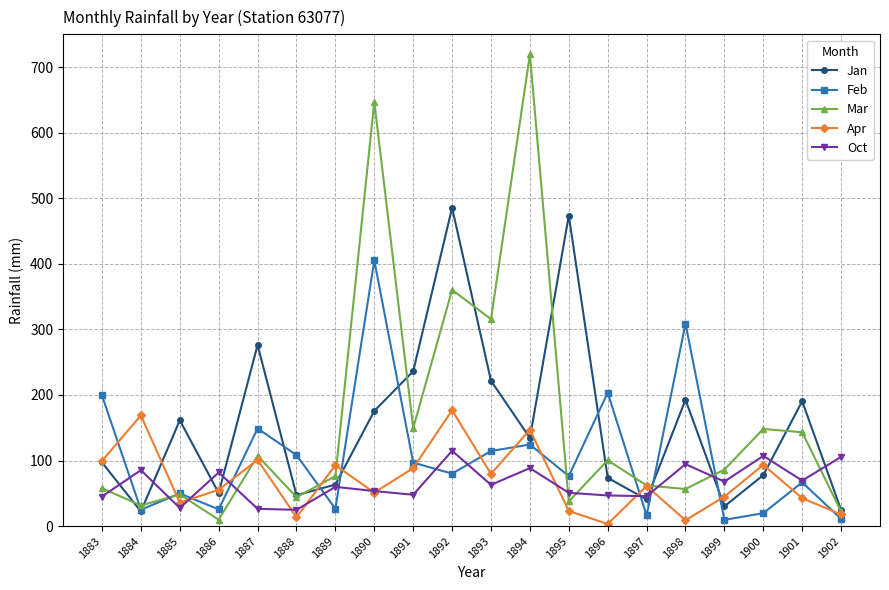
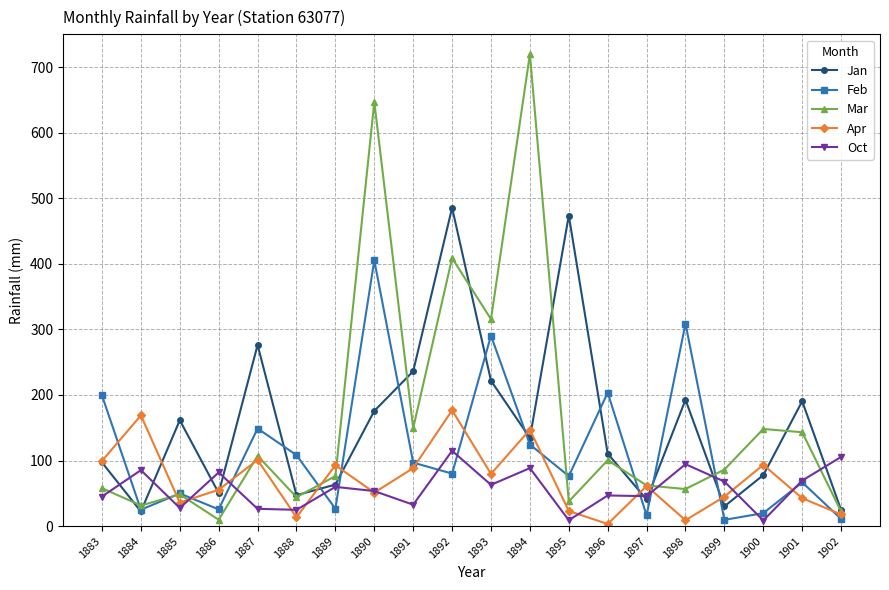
Oct, 1891: 50 -> 30
Mar, 1892: 360 -> 410
Feb, 1893: 110 -> 290
Oct, 1895: 50 -> 10
Jan, 1896: 70 -> 110
Oct, 1900: 110 -> 10
